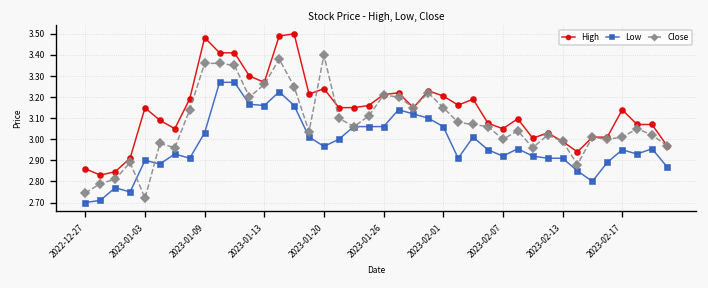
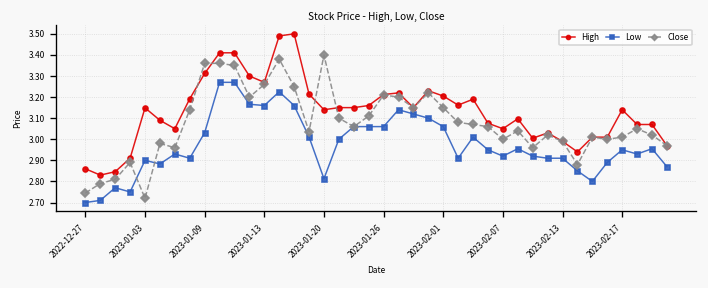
High, 2023-01-09: 3.48 -> 3.31
High, 2023-01-20: 3.24 -> 3.14
Low, 2023-01-20: 2.97 -> 2.81
